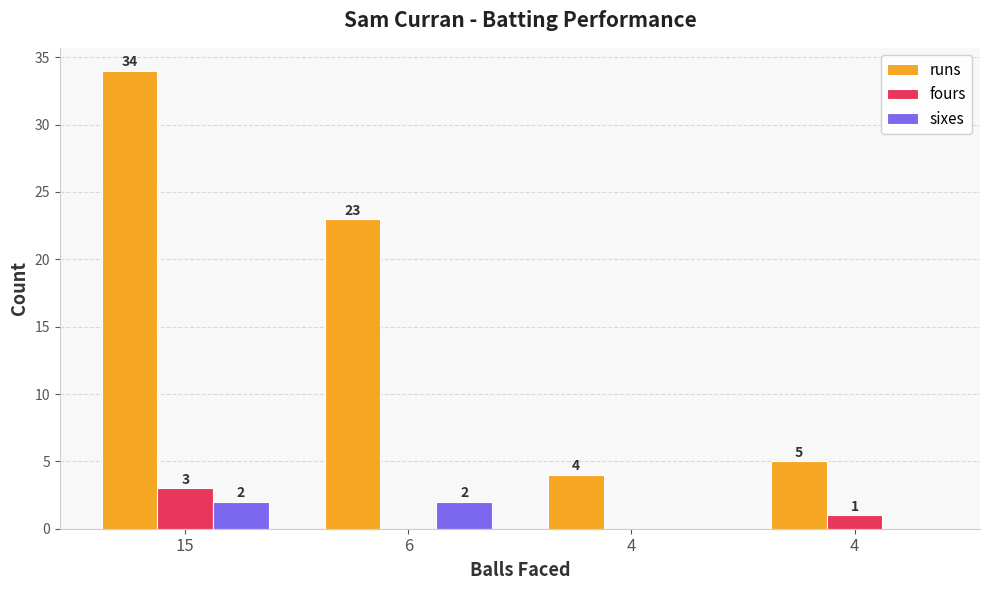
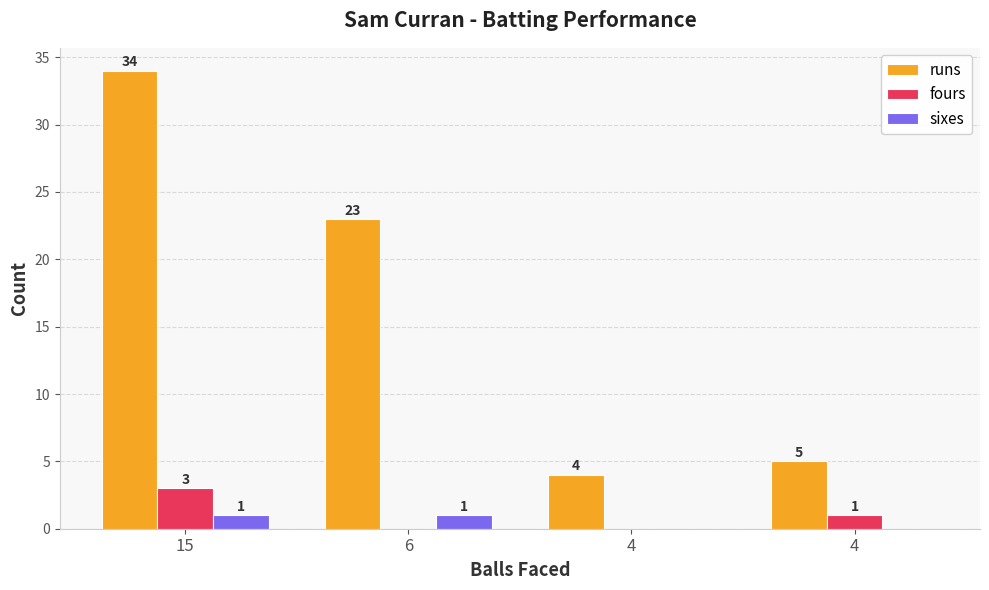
sixes, 15: 2 -> 1
sixes, 6: 2 -> 1
